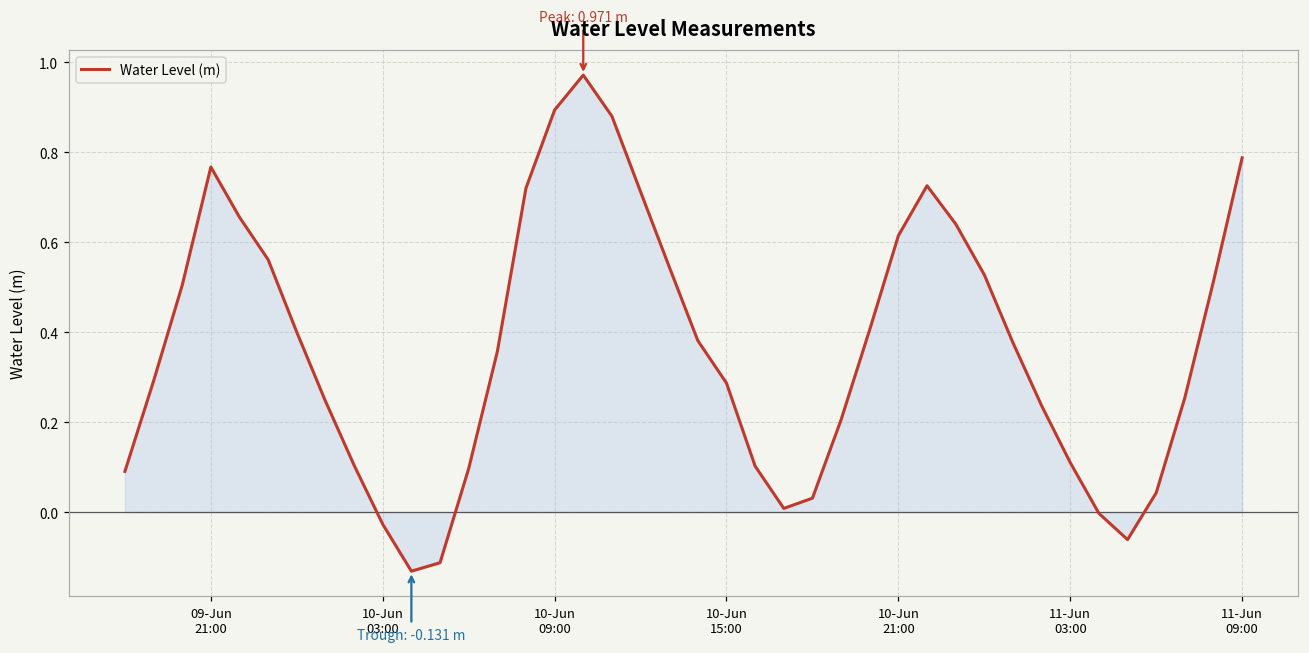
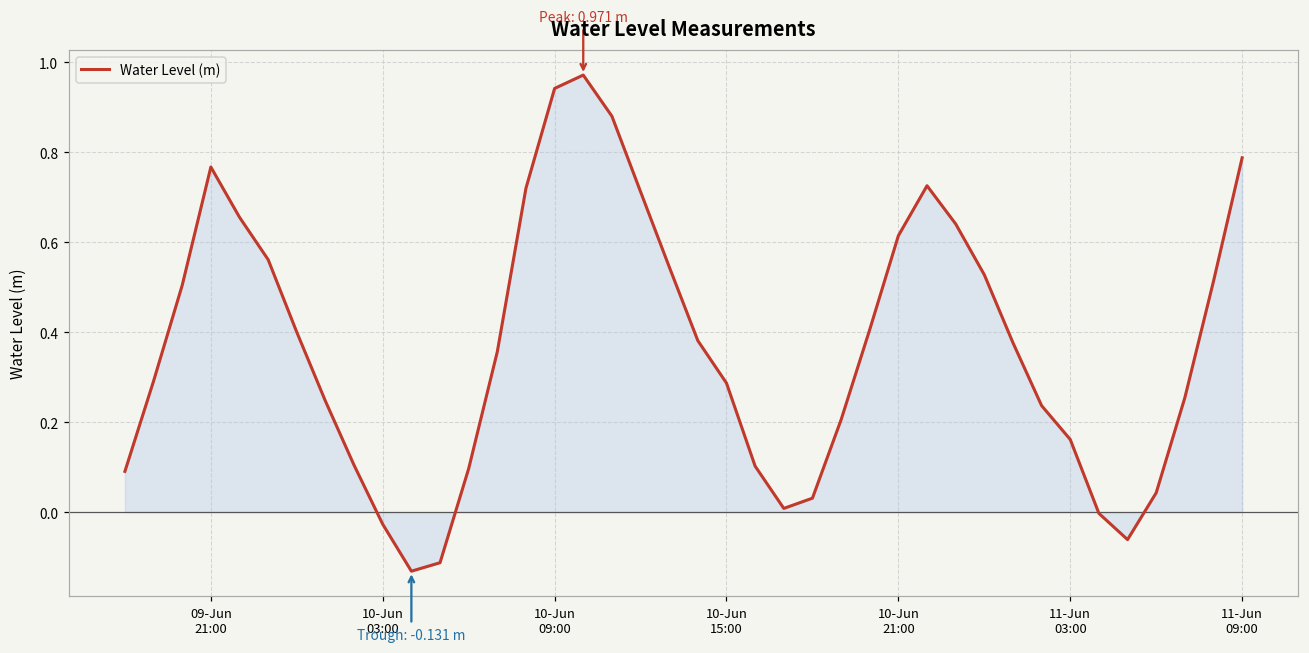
Water Level (m), 10-Jun 09:00: 0.89 -> 0.94
Water Level (m), 11-Jun 03:00: 0.11 -> 0.16
